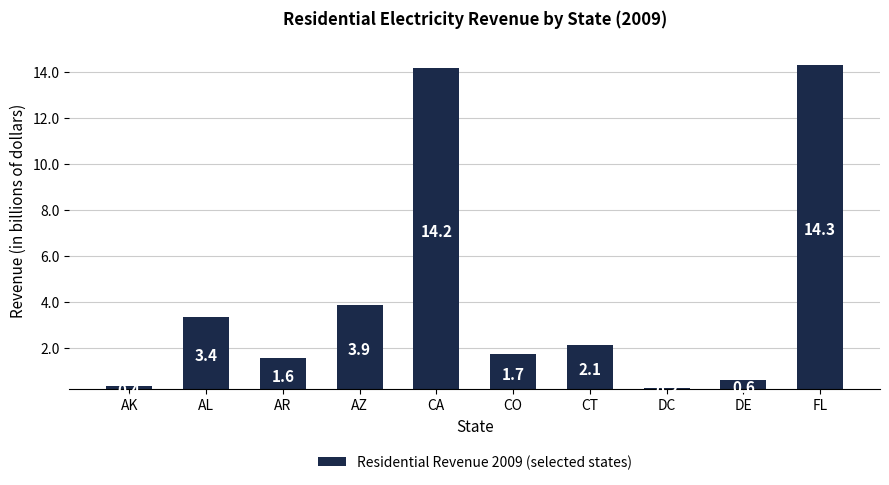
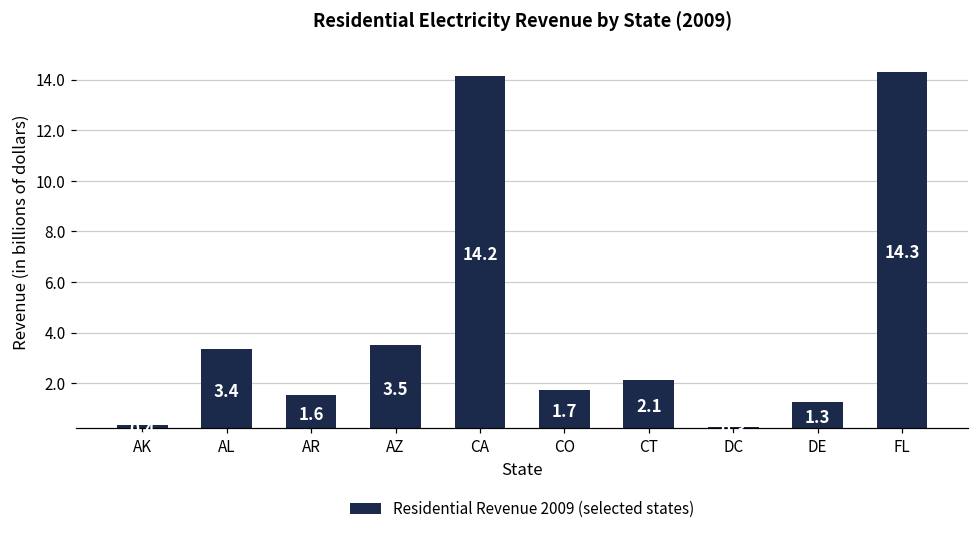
AZ: 3.9 -> 3.5
DE: 0.6 -> 1.3
